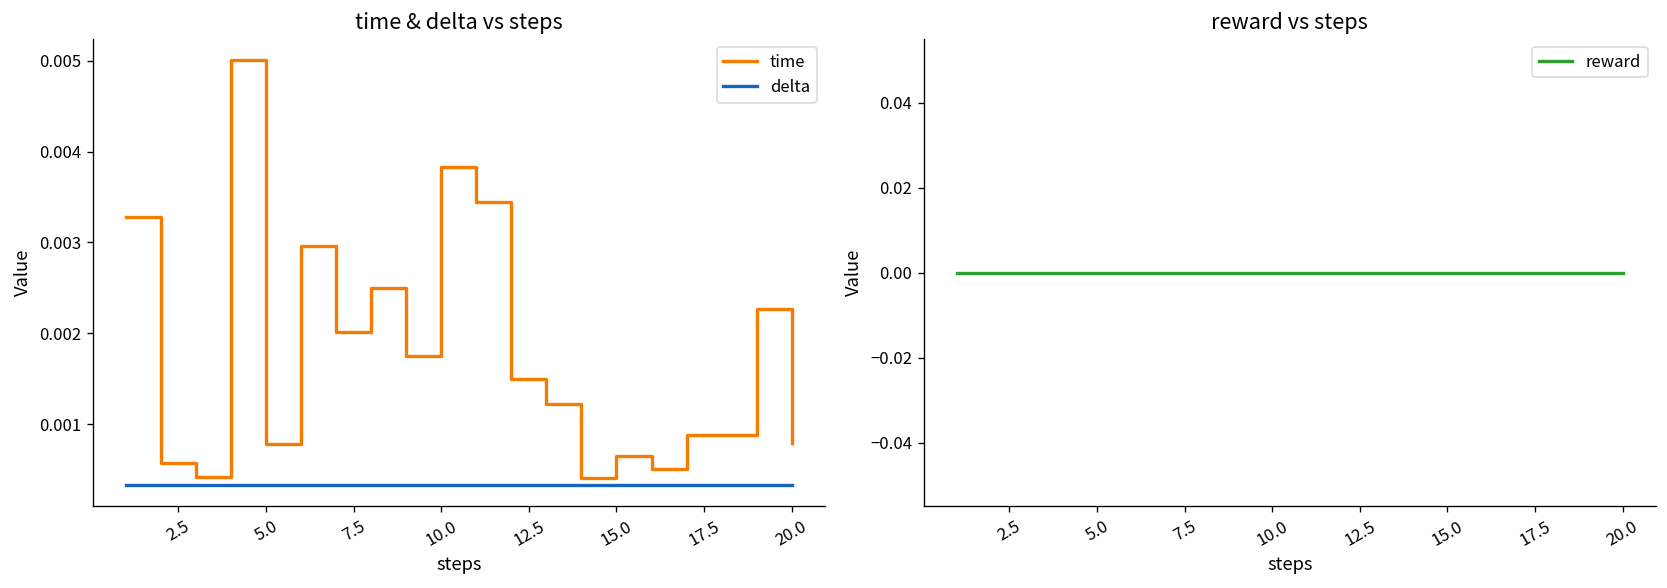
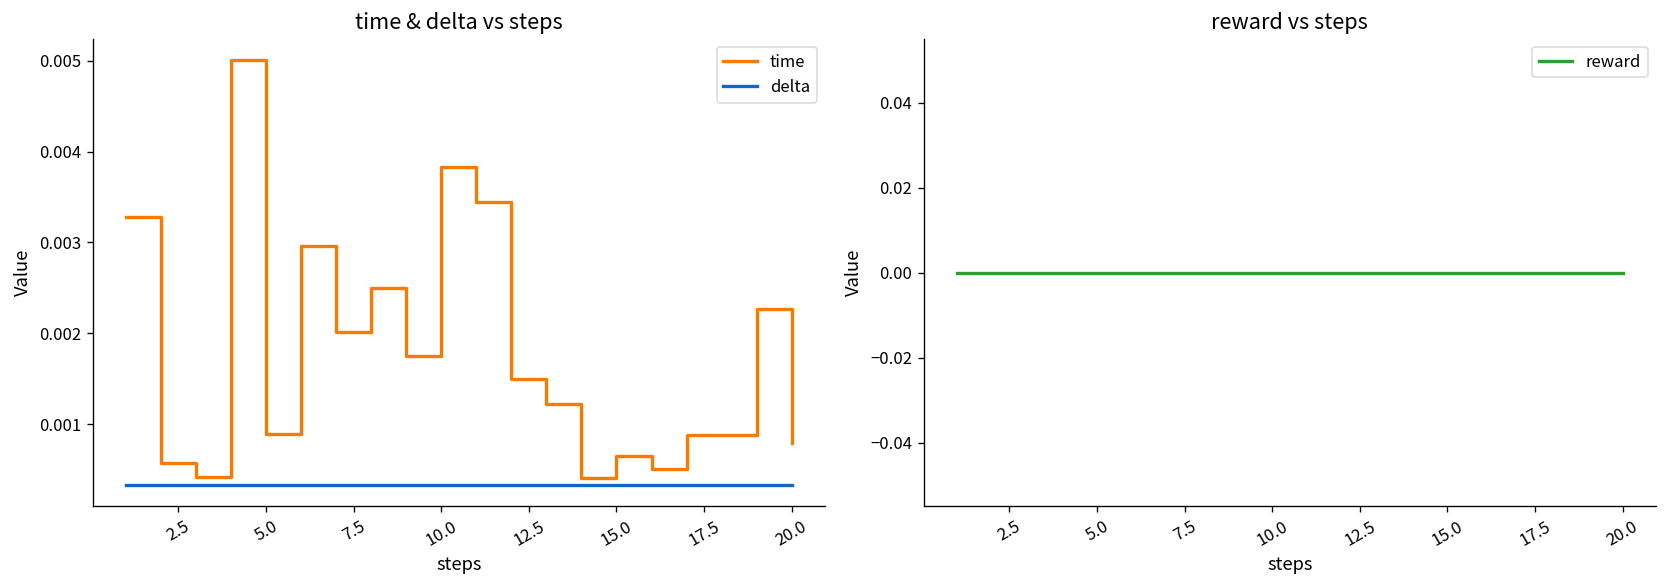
time & delta vs steps, time, 5.0: 0.0008 -> 0.0009
